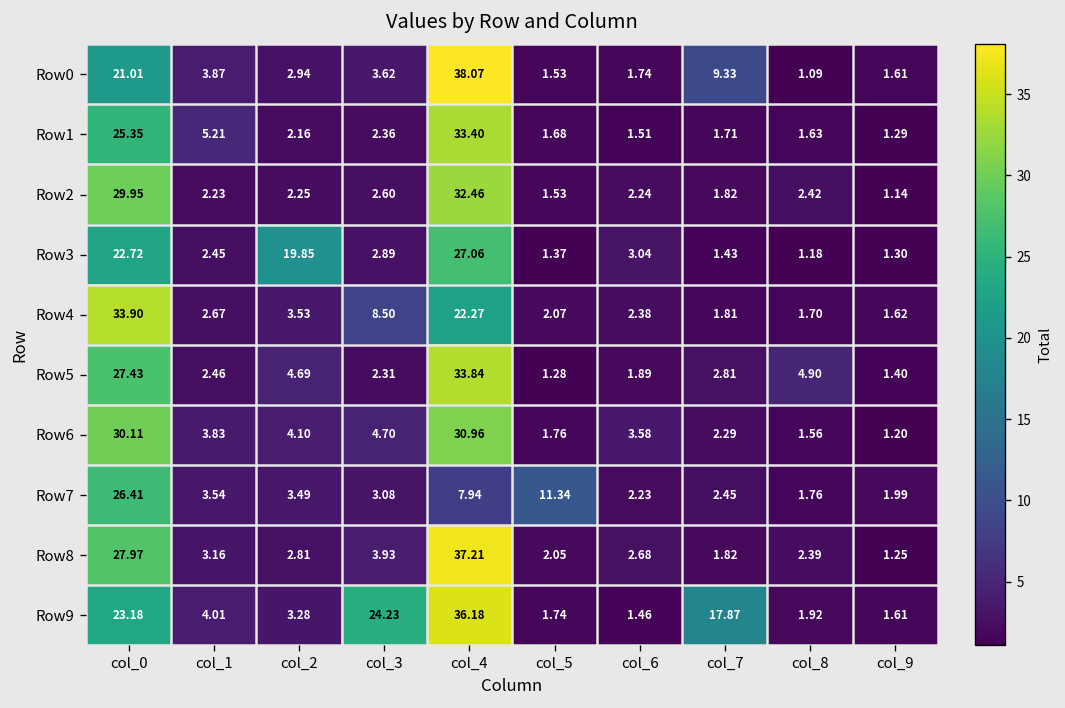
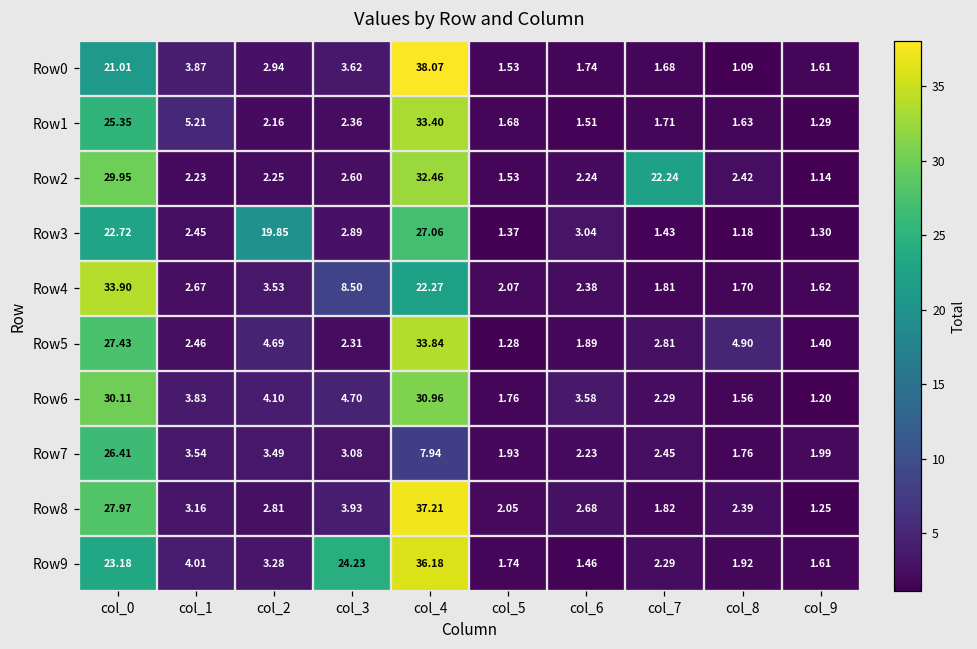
Row0, col_7: 9.33 -> 1.68
Row2, col_7: 1.82 -> 22.24
Row7, col_5: 11.34 -> 1.93
Row9, col_7: 17.87 -> 2.29
